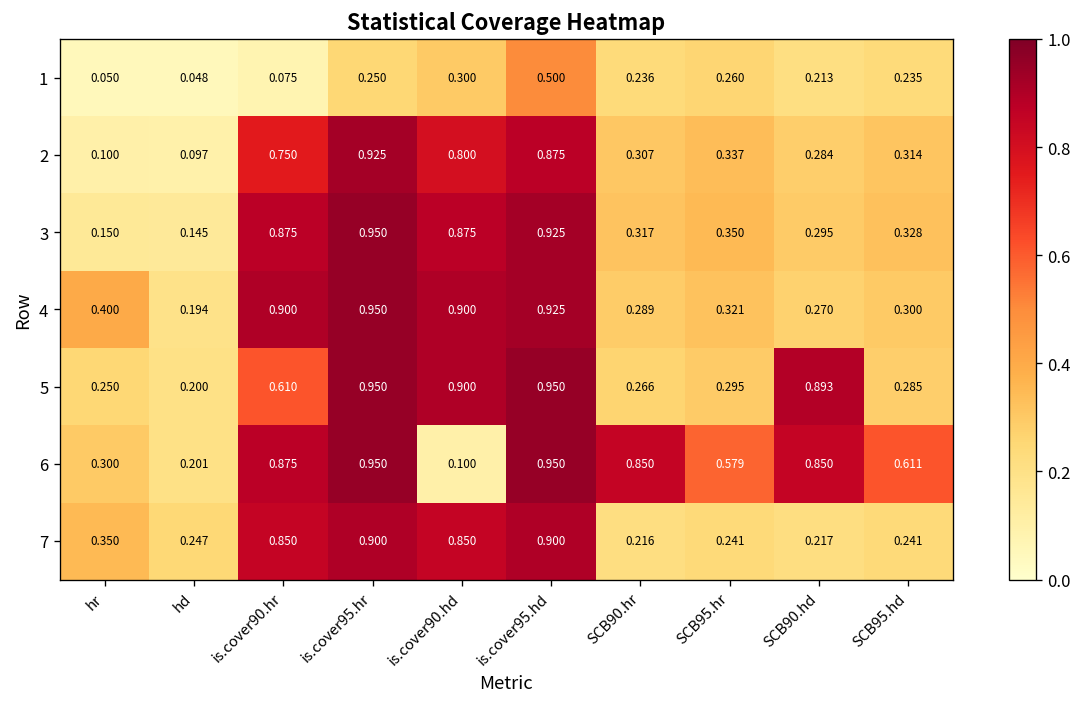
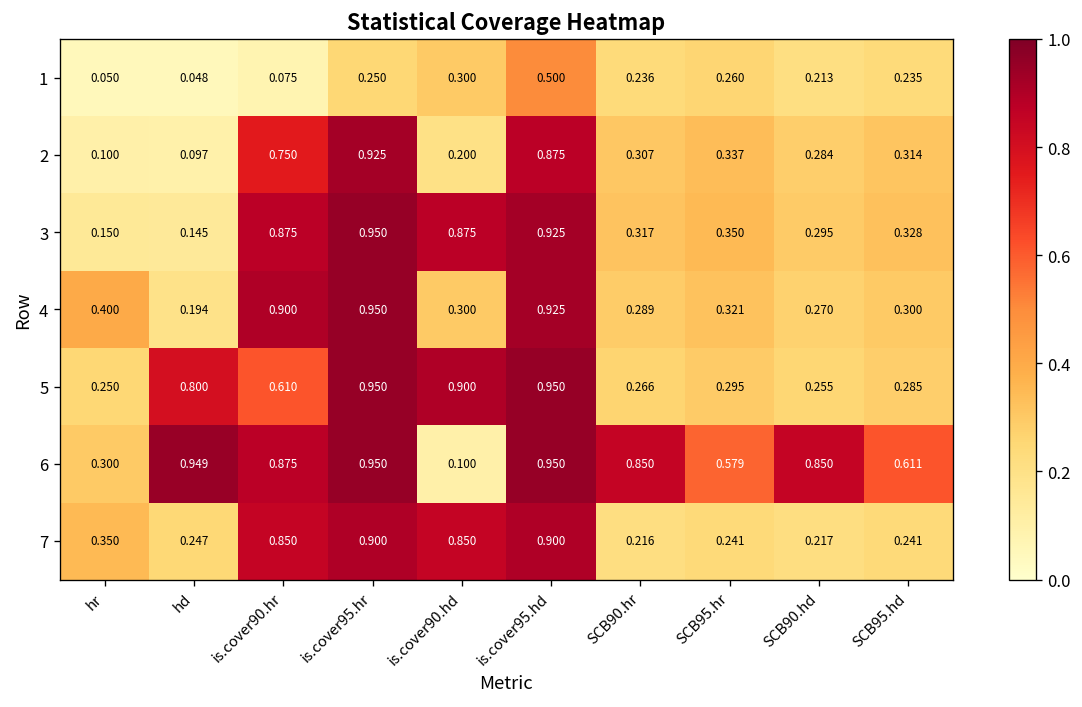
2, is.cover90.hd: 0.800 -> 0.200
4, is.cover90.hd: 0.900 -> 0.300
5, hd: 0.200 -> 0.800
5, SCB90.hd: 0.893 -> 0.255
6, hd: 0.201 -> 0.949
